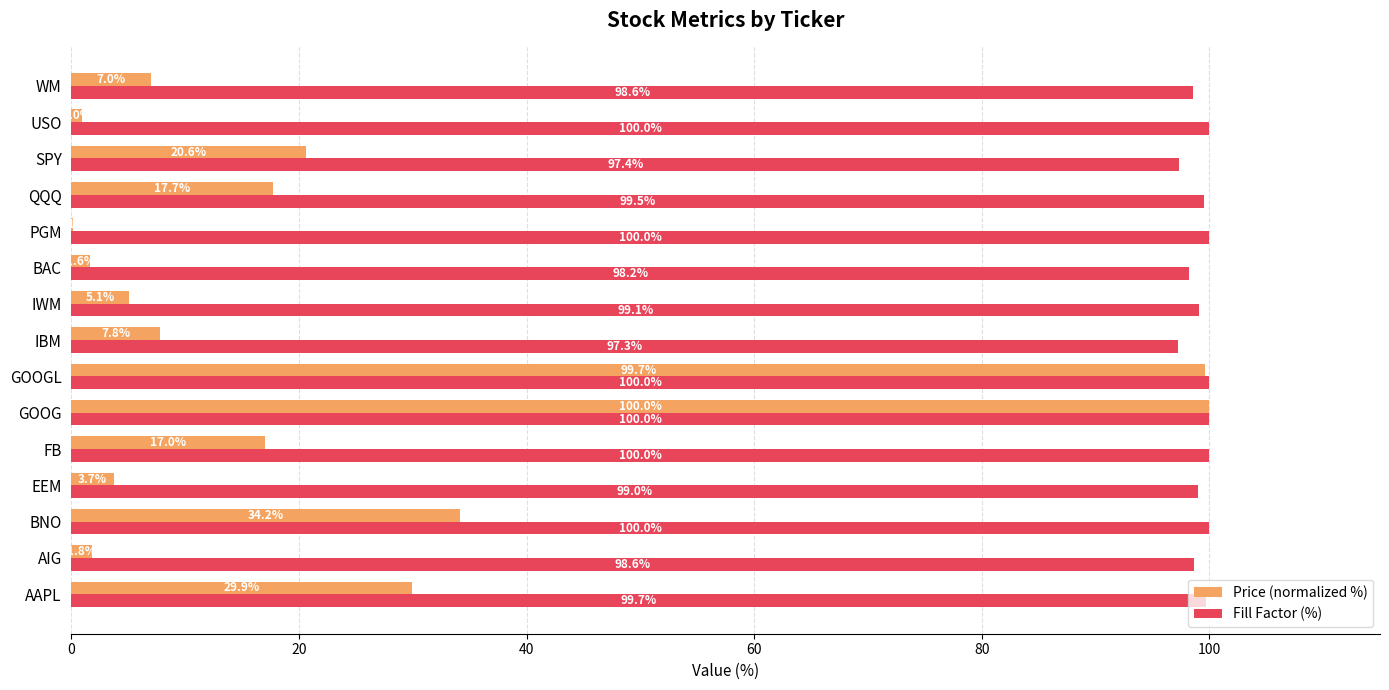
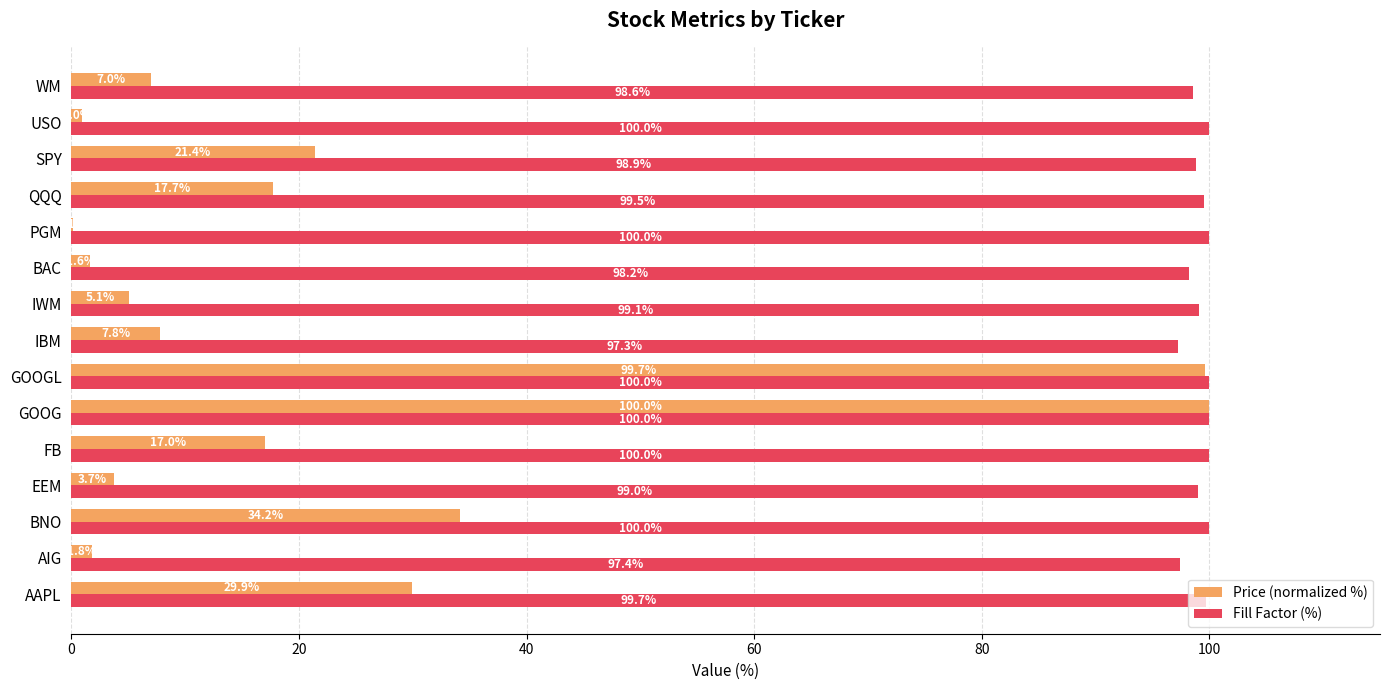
Price (normalized %), SPY: 20.6% -> 21.4%
Fill Factor (%), SPY: 97.4% -> 98.9%
Fill Factor (%), AIG: 98.6% -> 97.4%
